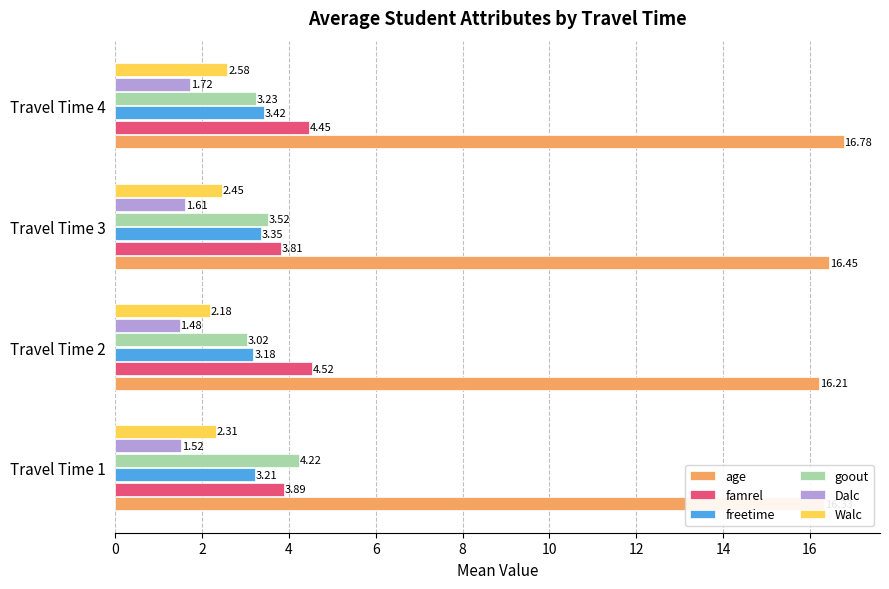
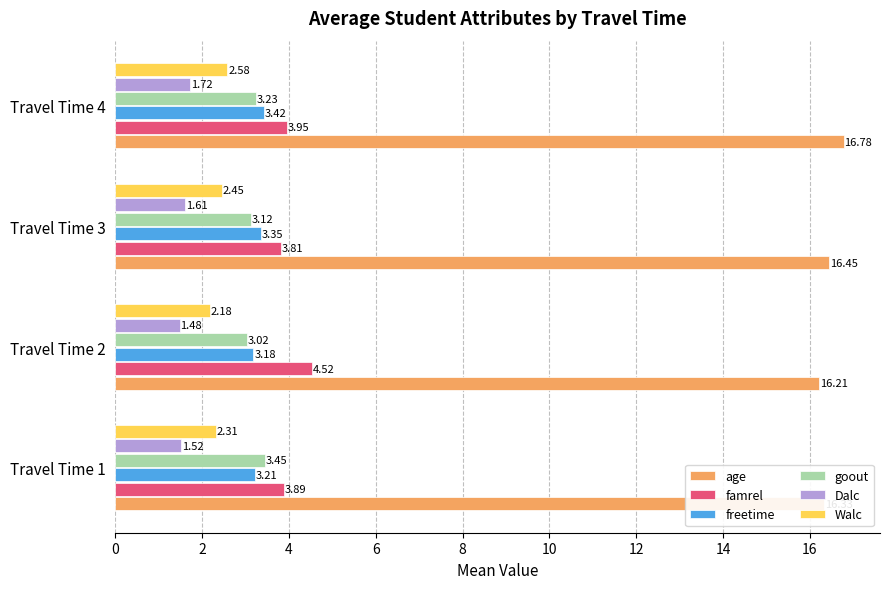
famrel, Travel Time 4: 4.45 -> 3.95
goout, Travel Time 3: 3.52 -> 3.12
goout, Travel Time 1: 4.22 -> 3.45
